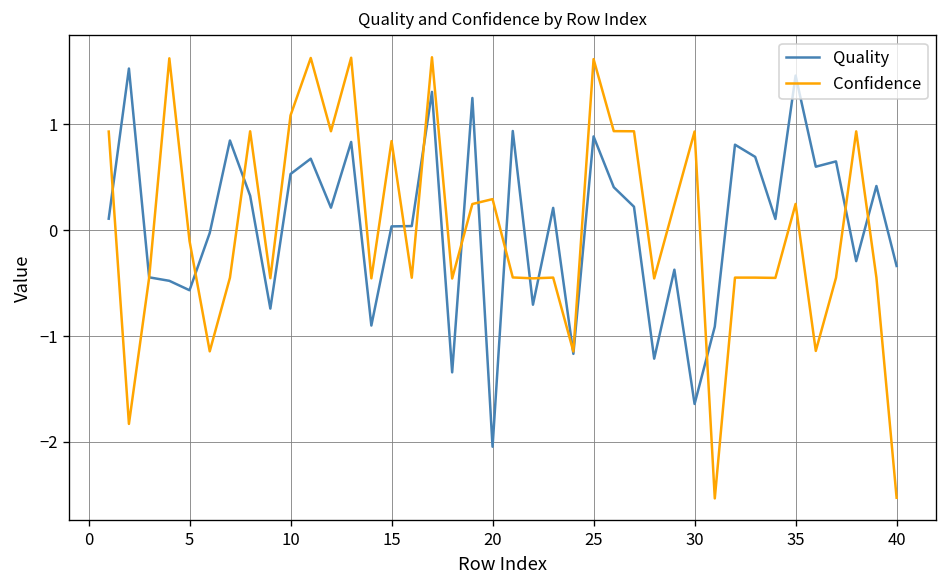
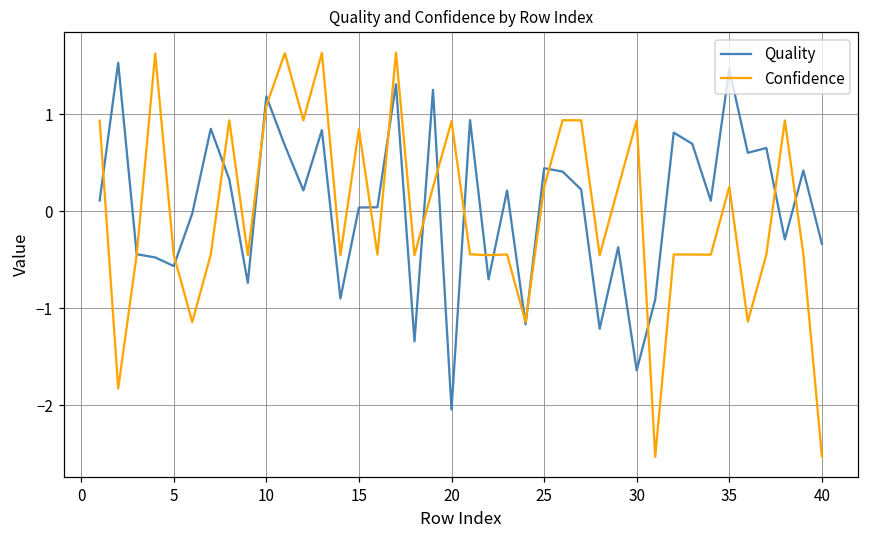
Confidence, 5: -0.1 -> -0.5
Quality, 10: 0.5 -> 1.2
Confidence, 20: 0.3 -> 0.9
Quality, 25: 0.9 -> 0.4
Confidence, 25: 1.6 -> 0.2
